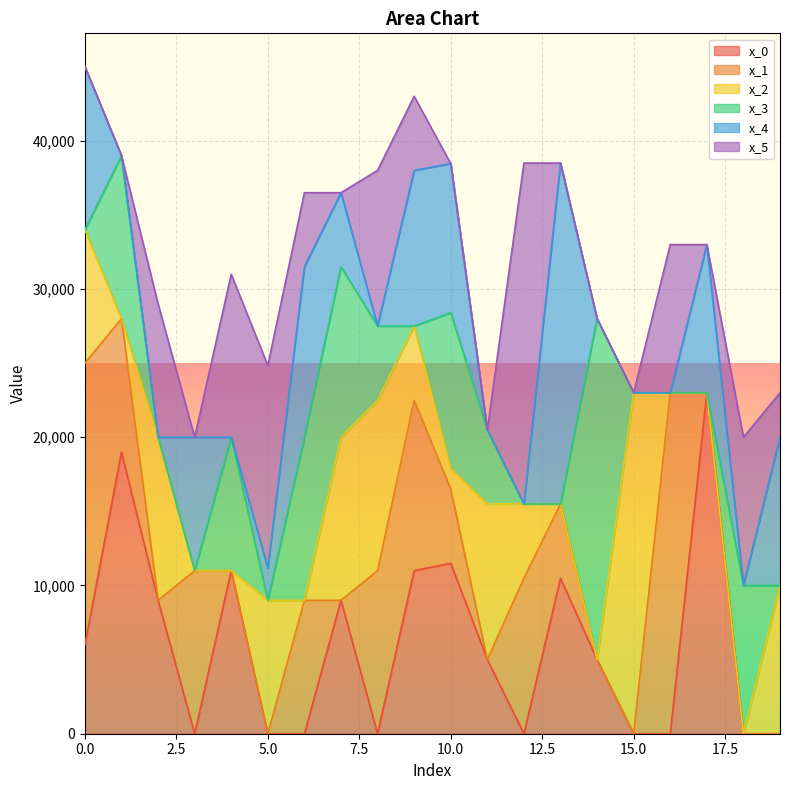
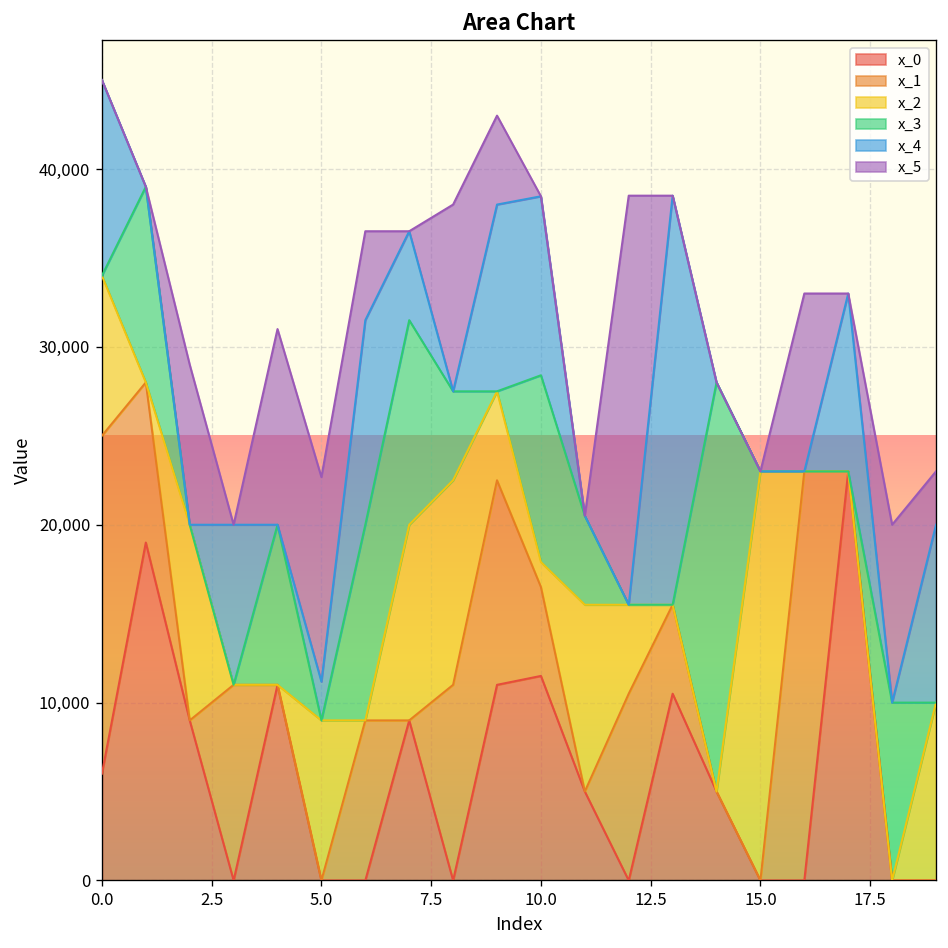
x_5, 5.0: 13,700 -> 11,500
